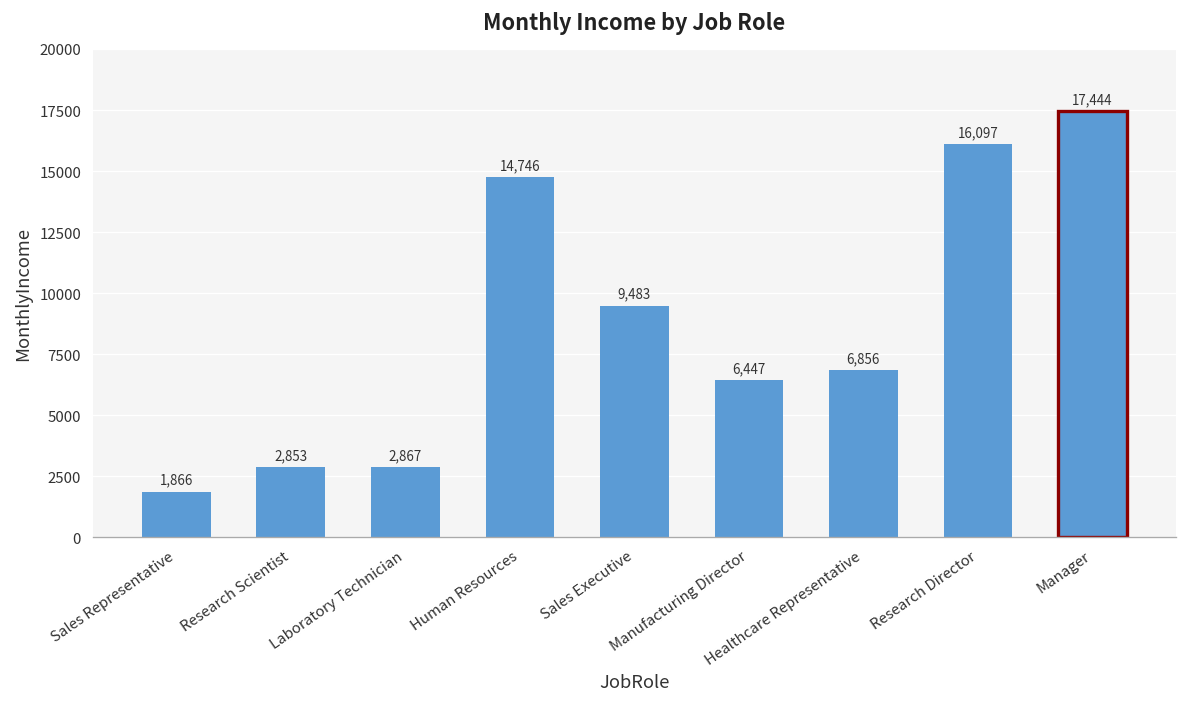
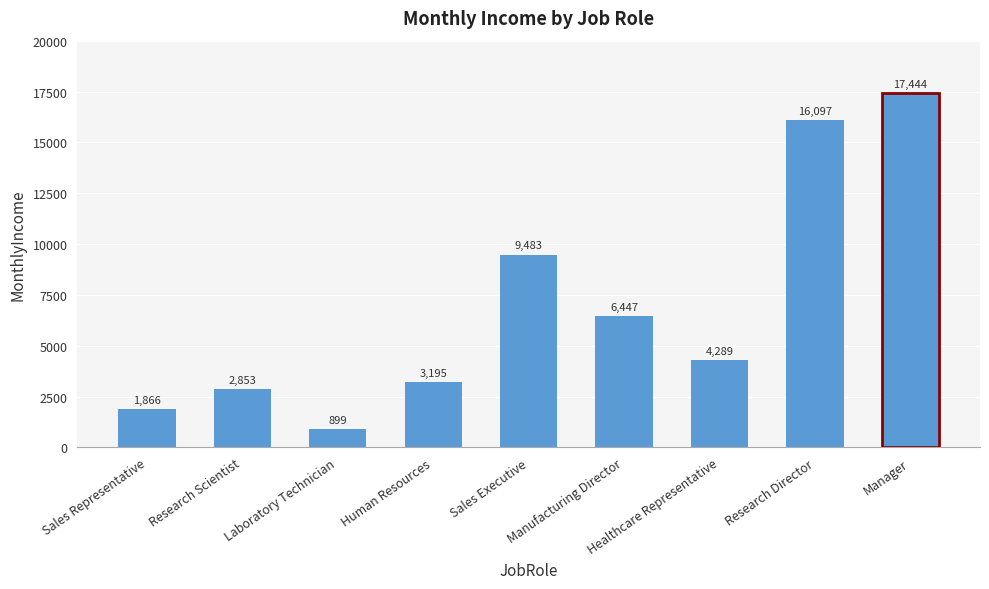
Laboratory Technician: 2,867 -> 899
Human Resources: 14,746 -> 3,195
Healthcare Representative: 6,856 -> 4,289
